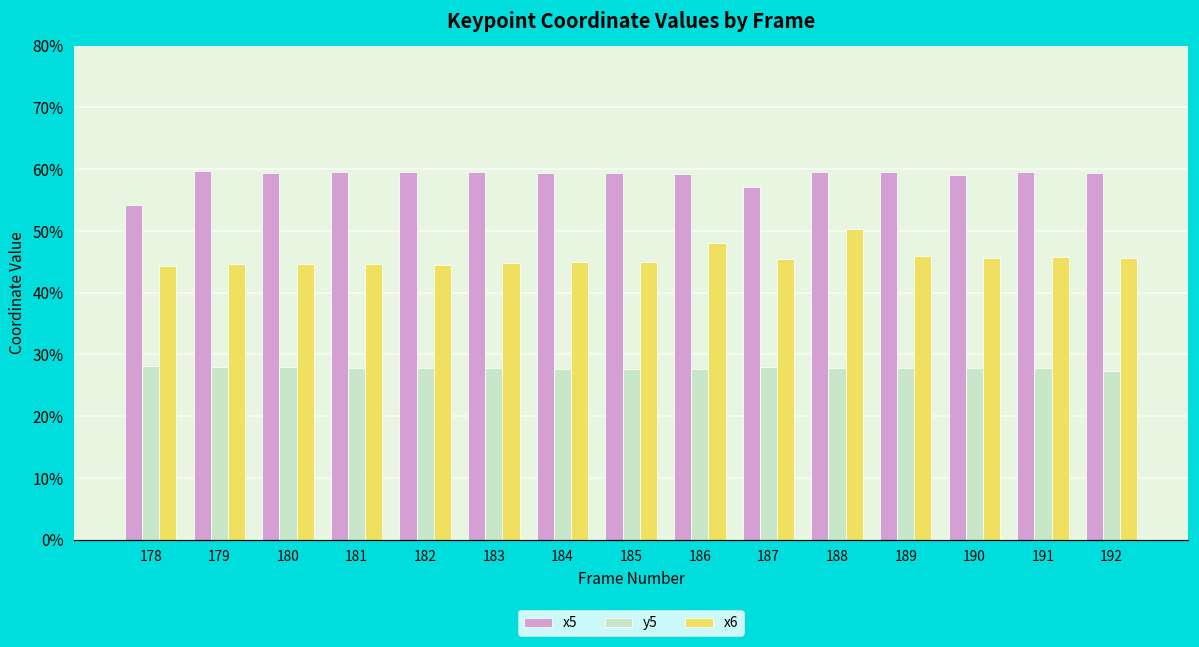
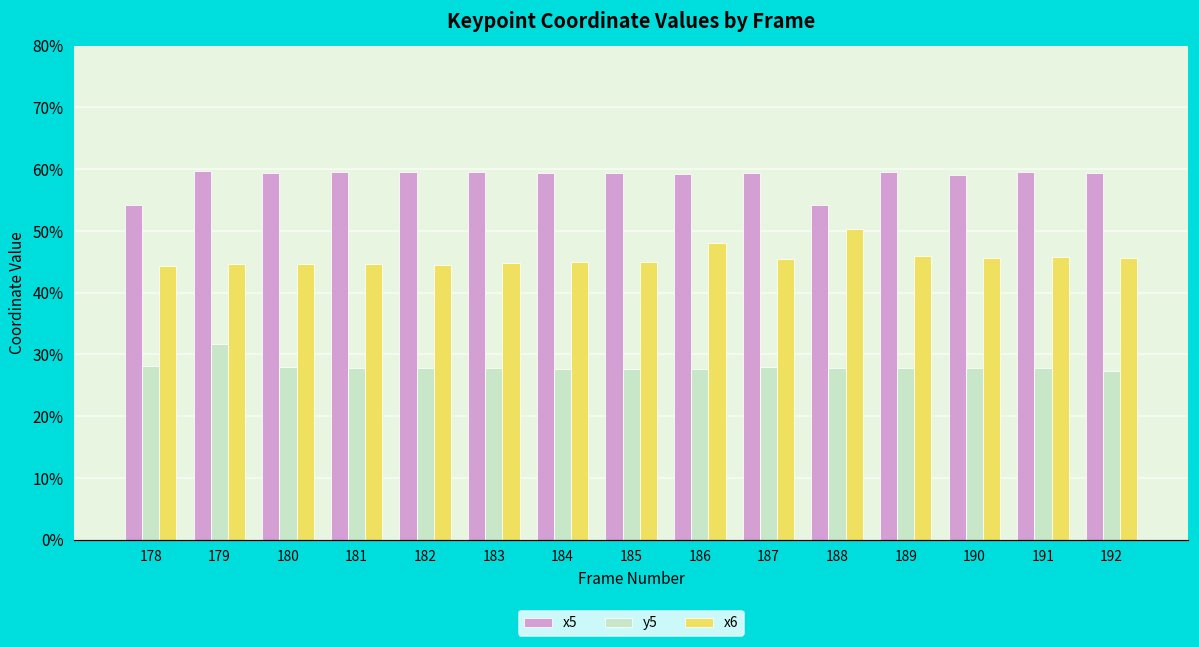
y5, 179: 28% -> 32%
x5, 187: 57% -> 59%
x5, 188: 60% -> 54%
